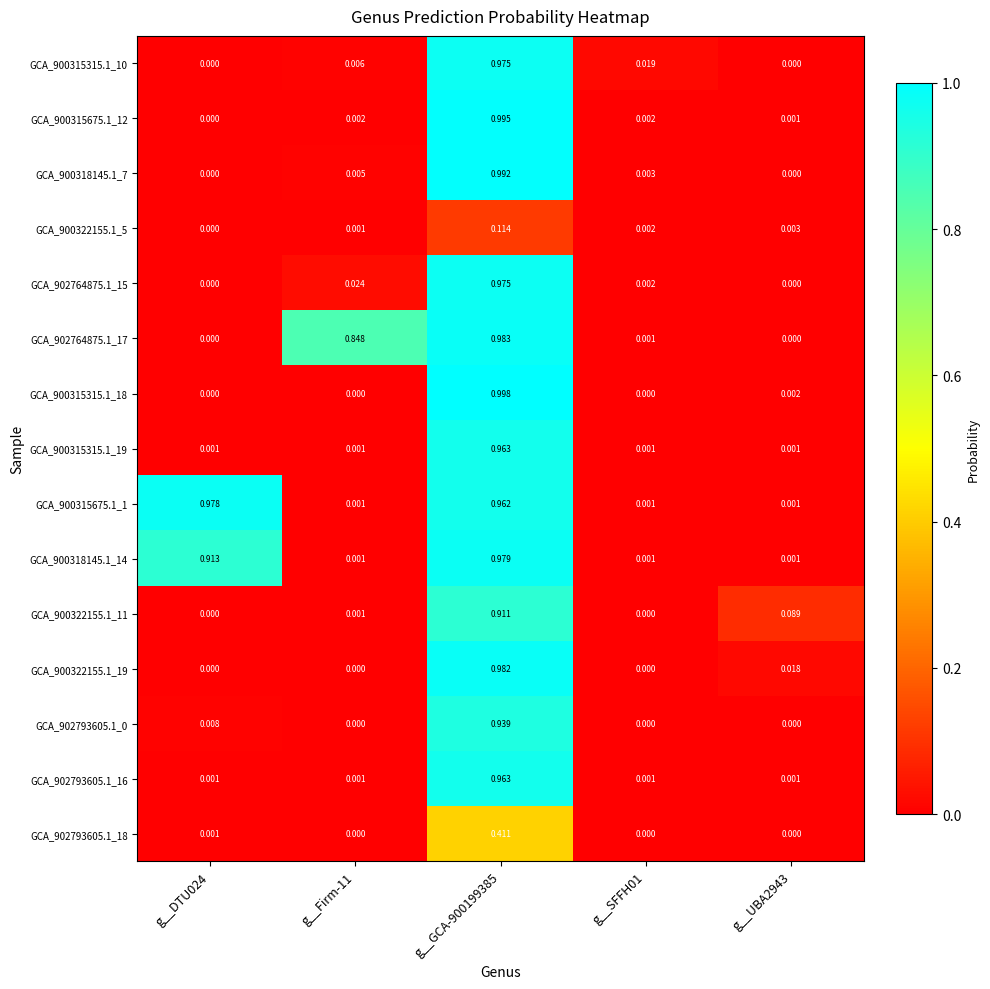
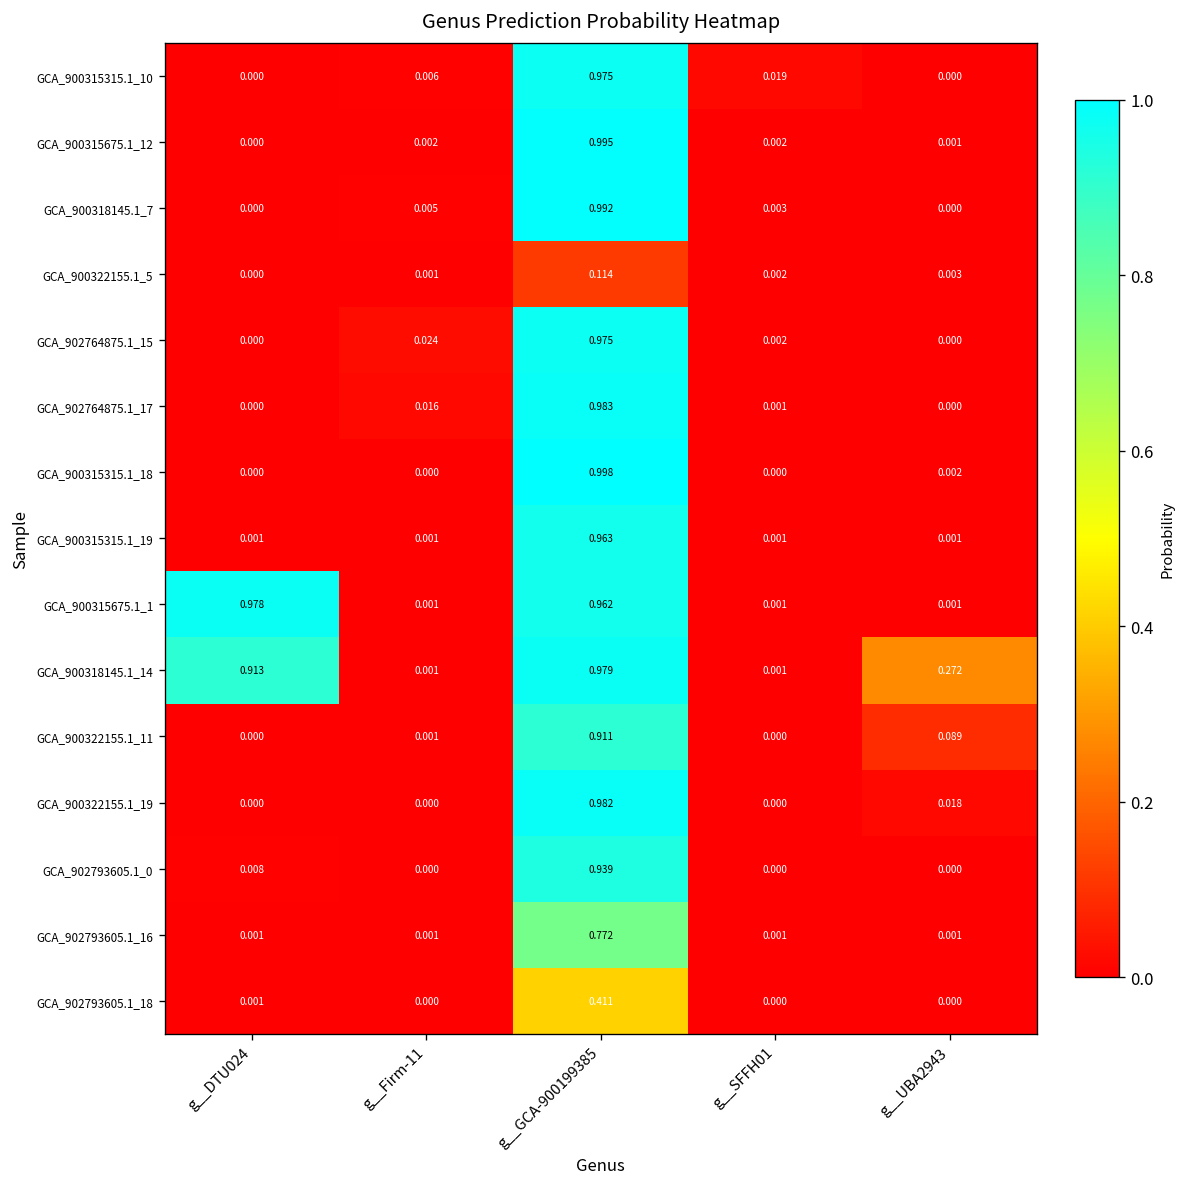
GCA_902764875.1_17, g__Firm-11: 0.848 -> 0.016
GCA_900318145.1_14, g__UBA2943: 0.001 -> 0.272
GCA_902793605.1_16, g__GCA-900199385: 0.963 -> 0.772
